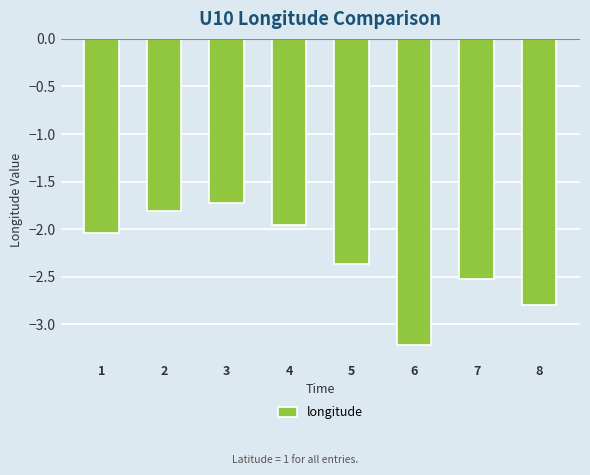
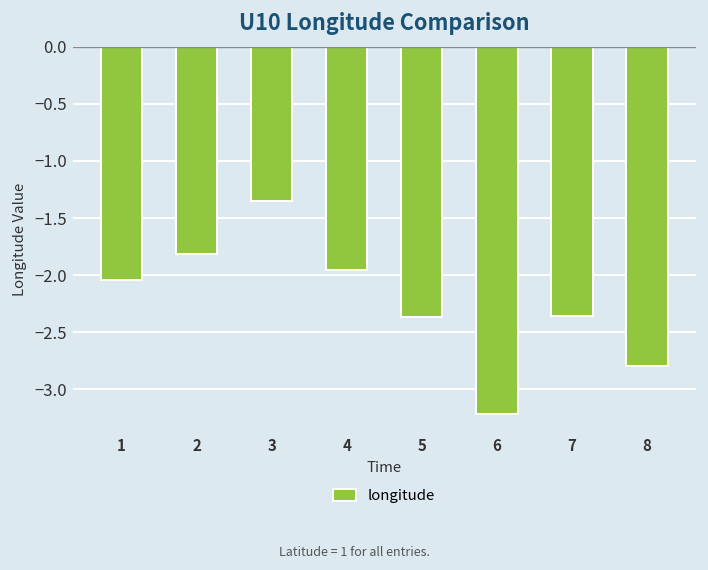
3: -1.7 -> -1.4
7: -2.5 -> -2.4
